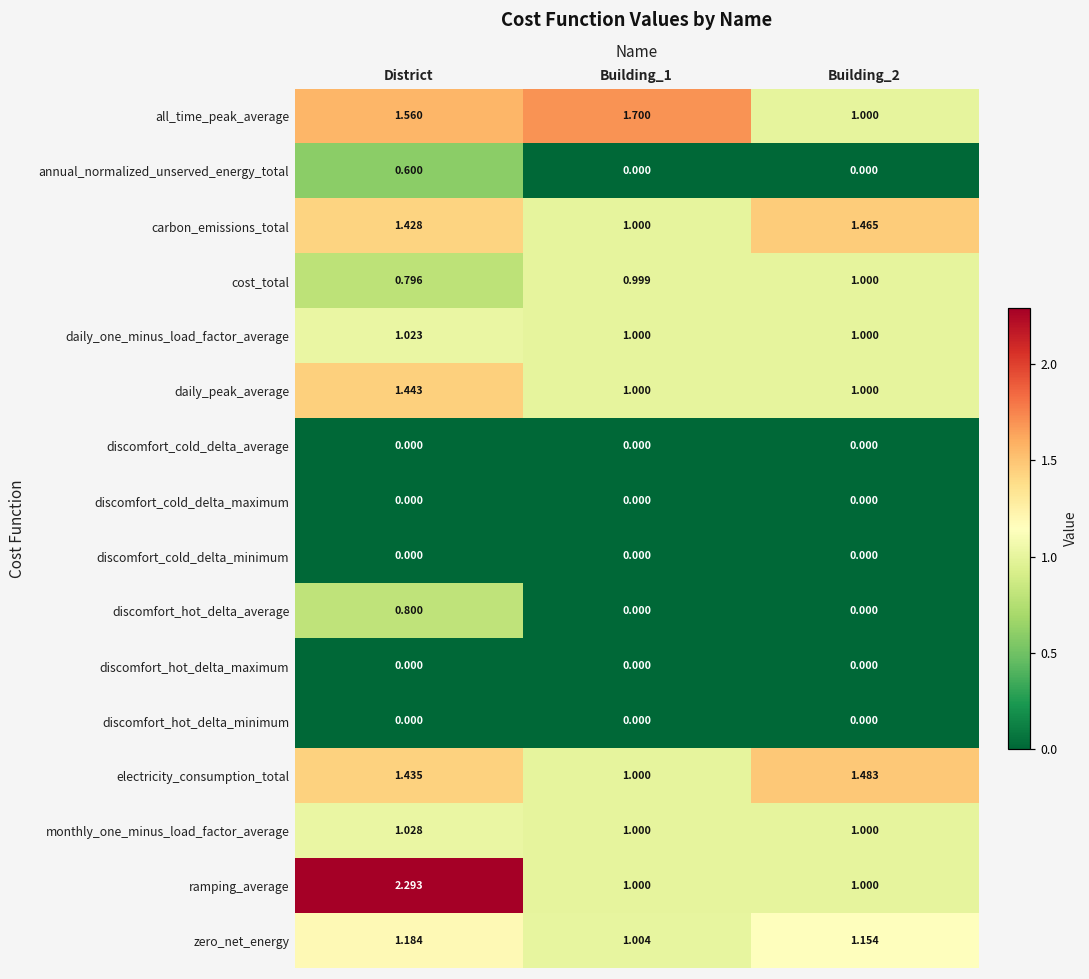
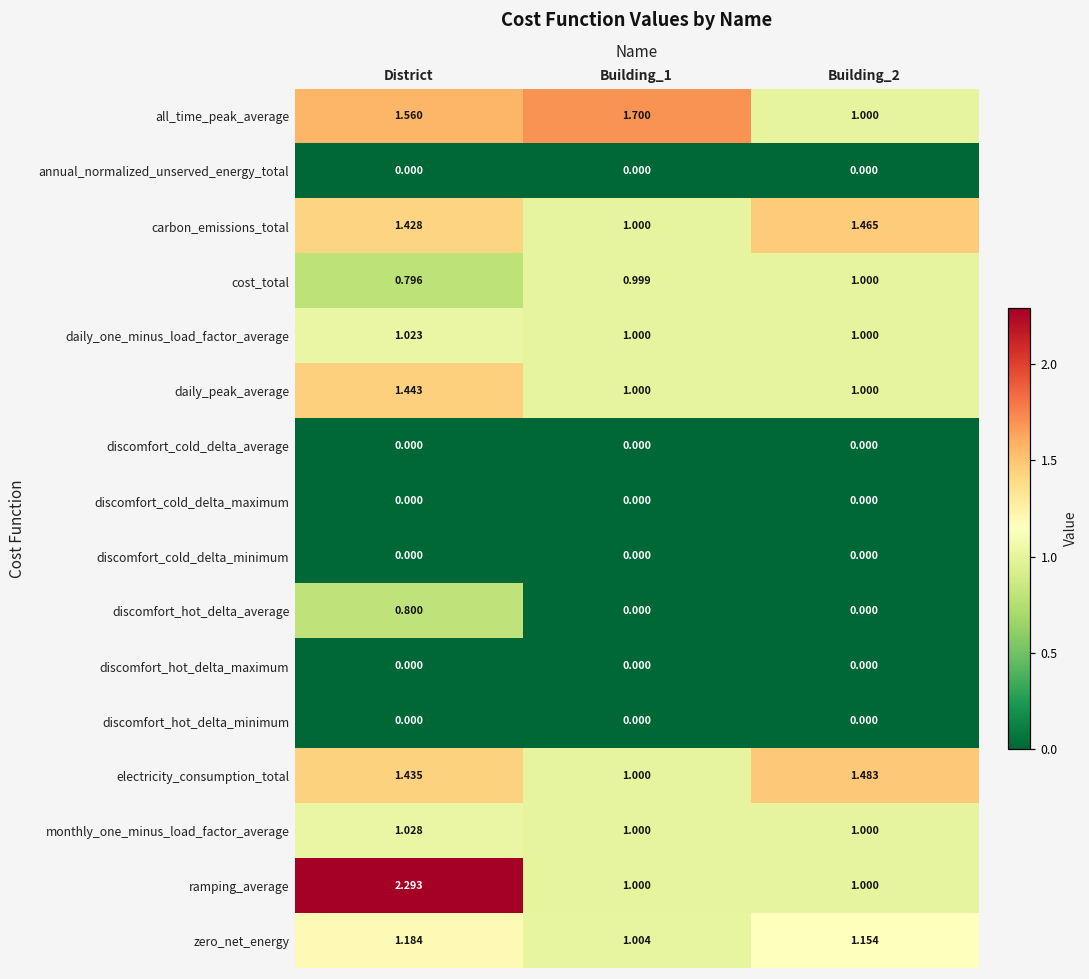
annual_normalized_unserved_energy_total, District: 0.600 -> 0.000
